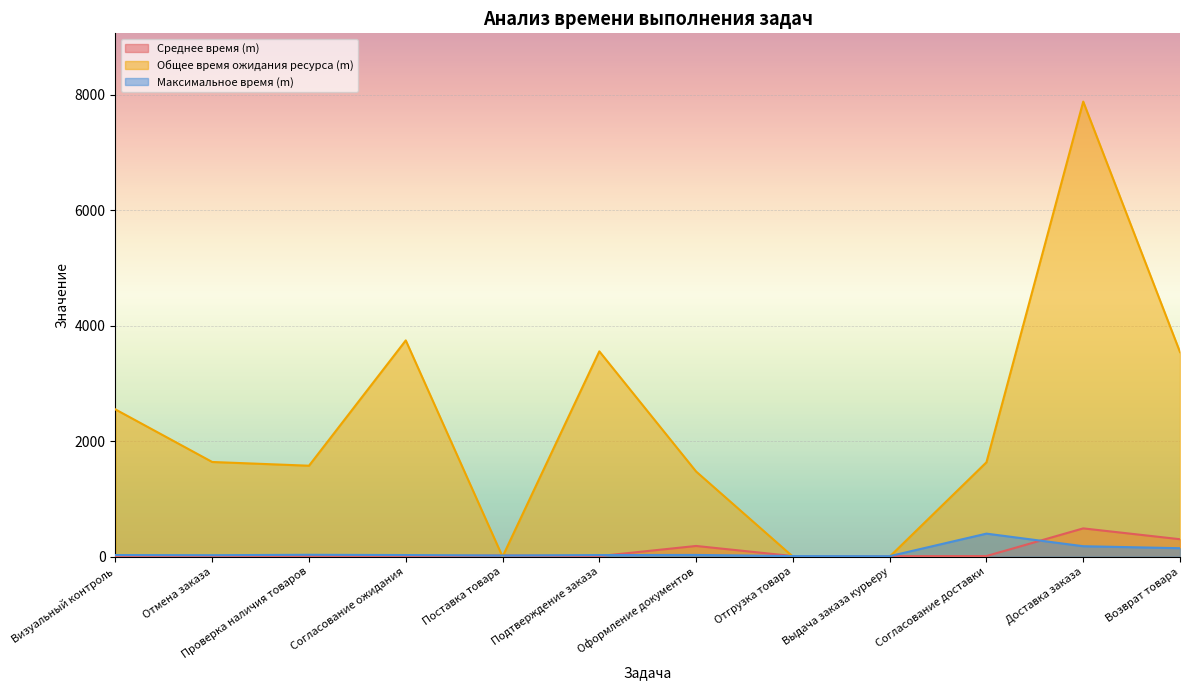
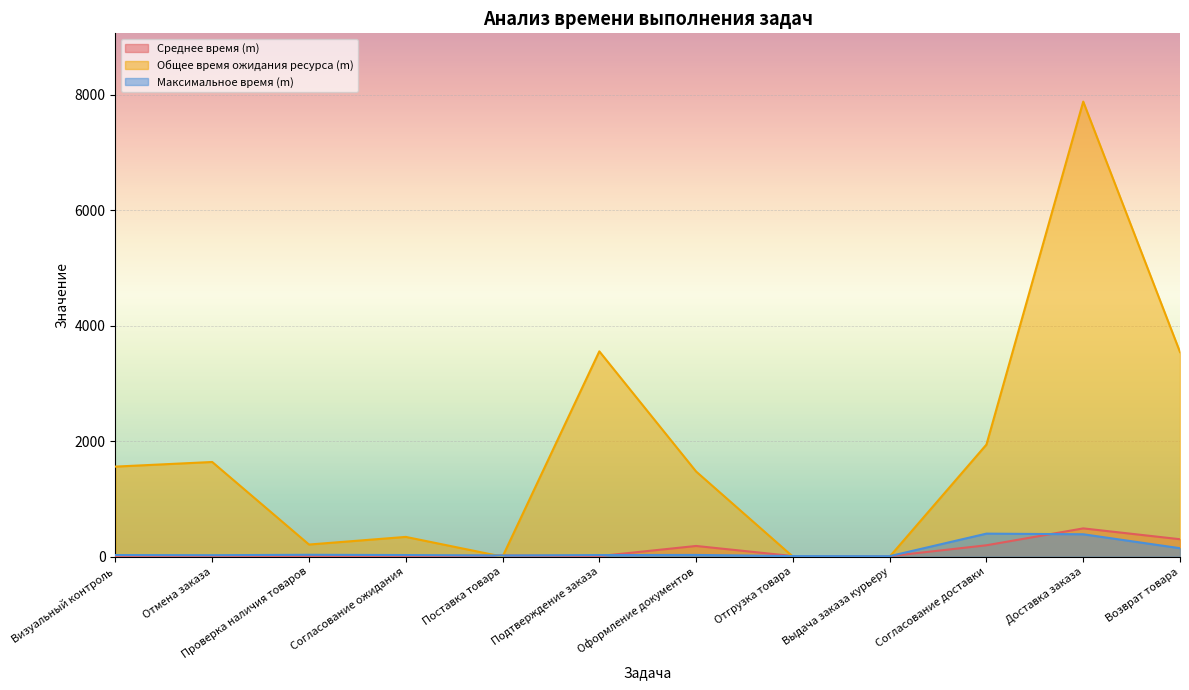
Общее время ожидания ресурса (m), Визуальный контроль: 2600 -> 1600
Общее время ожидания ресурса (m), Проверка наличия товаров: 1600 -> 200
Общее время ожидания ресурса (m), Согласование ожидания: 3700 -> 300
Среднее время (m), Согласование доставки: 0 -> 200
Общее время ожидания ресурса (m), Согласование доставки: 1600 -> 1900
Максимальное время (m), Доставка заказа: 200 -> 400
